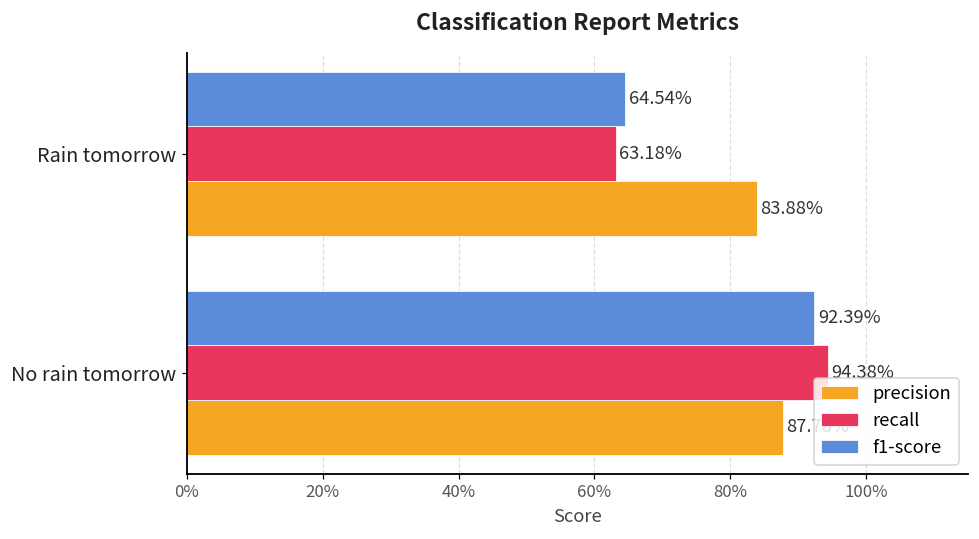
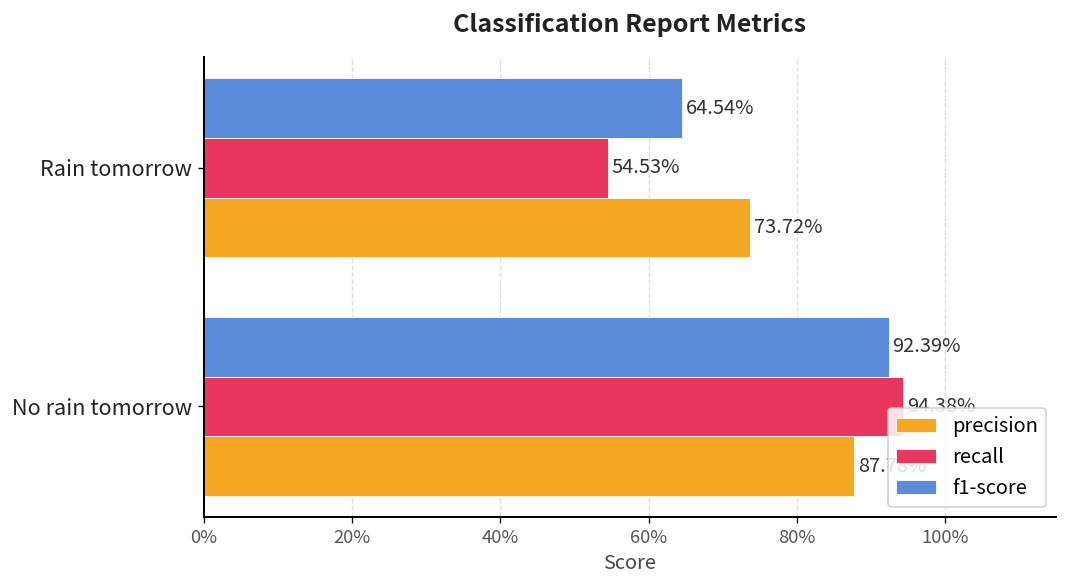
recall, Rain tomorrow: 63.18% -> 54.53%
precision, Rain tomorrow: 83.88% -> 73.72%
